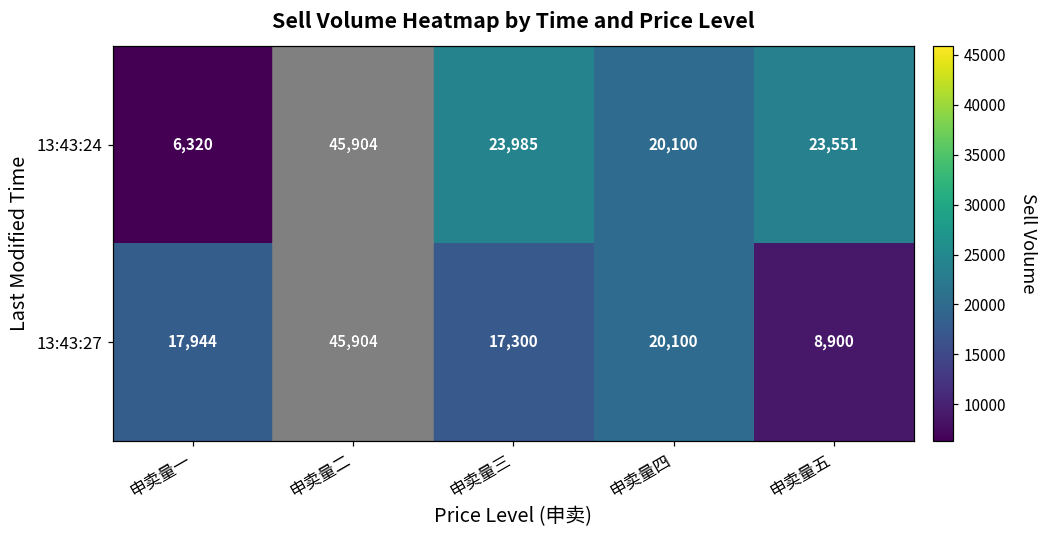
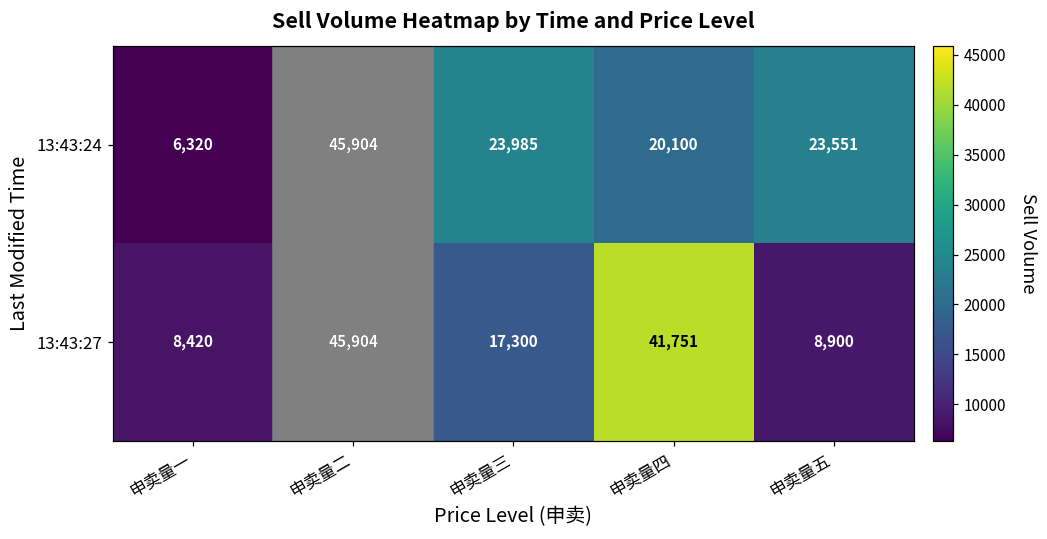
13:43:27, 申卖量一: 17,944 -> 8,420
13:43:27, 申卖量四: 20,100 -> 41,751
